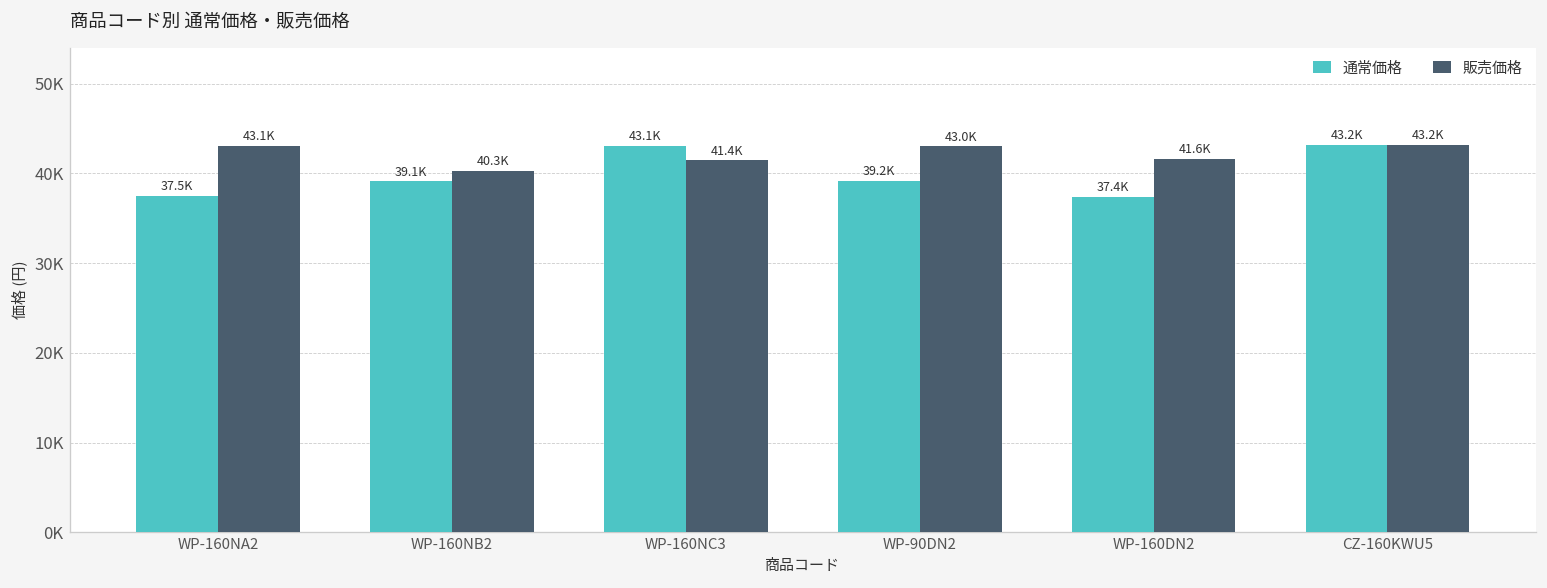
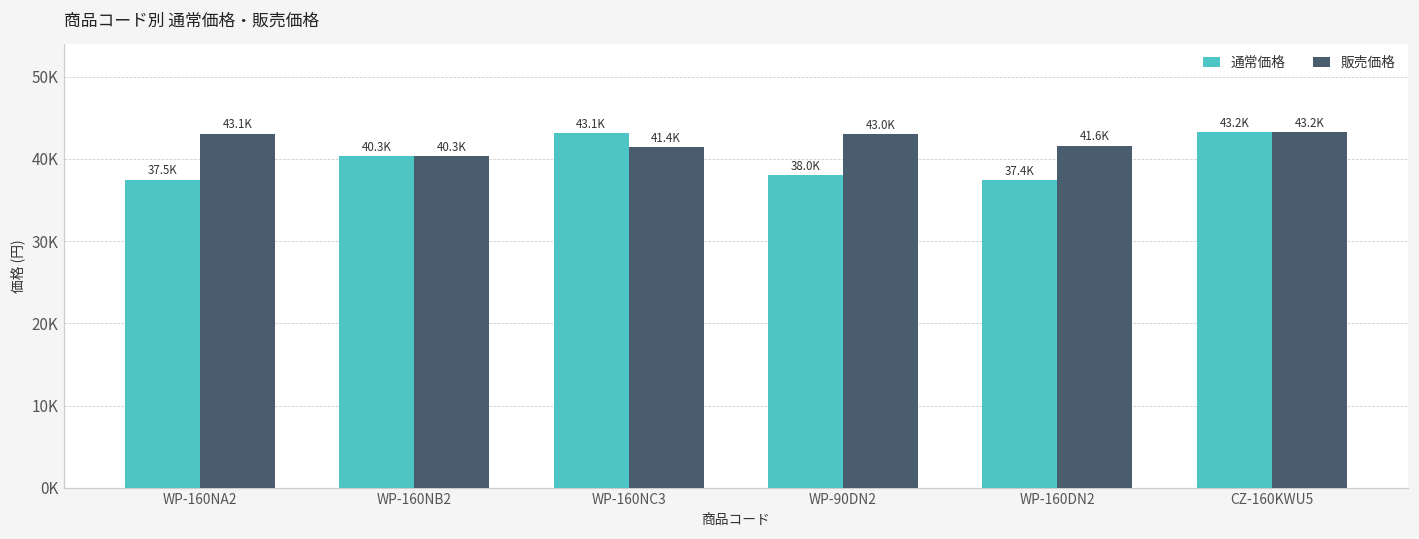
通常価格, WP-160NB2: 39.1K -> 40.3K
通常価格, WP-90DN2: 39.2K -> 38.0K
